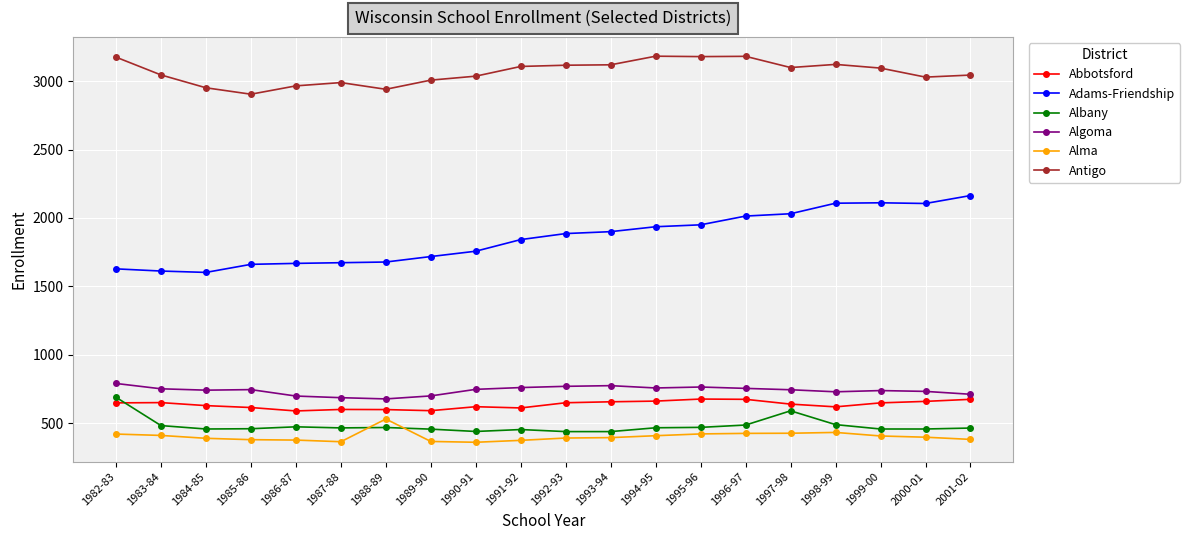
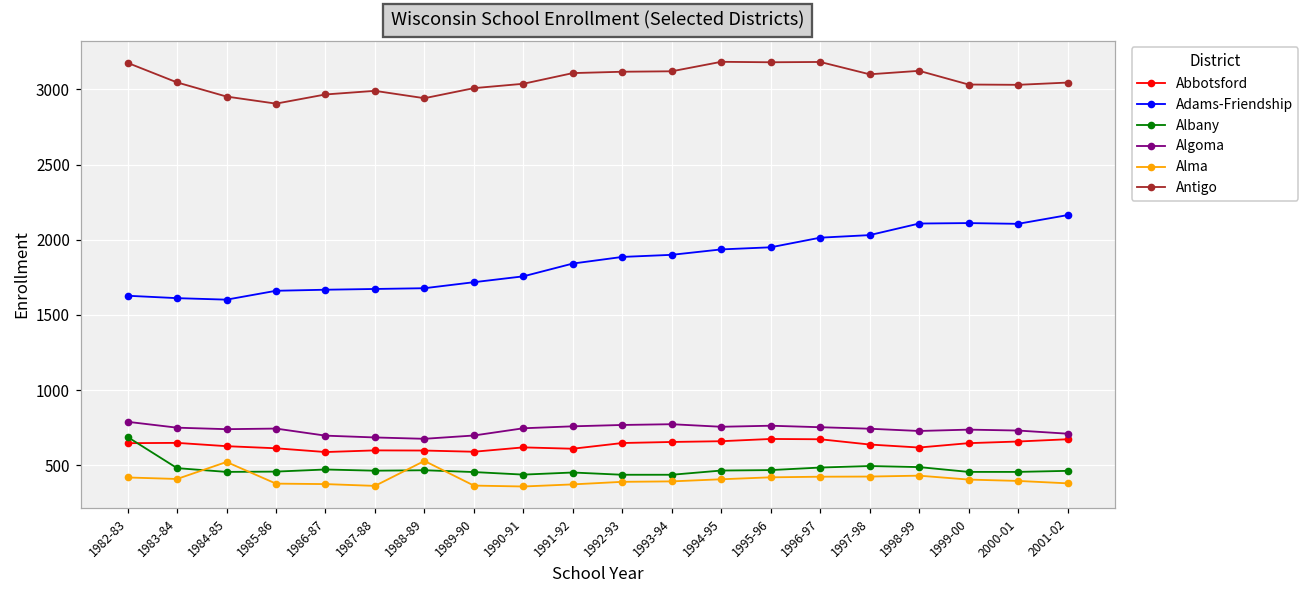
Alma, 1984-85: 390 -> 520
Albany, 1997-98: 590 -> 500
Antigo, 1999-00: 3100 -> 3030
